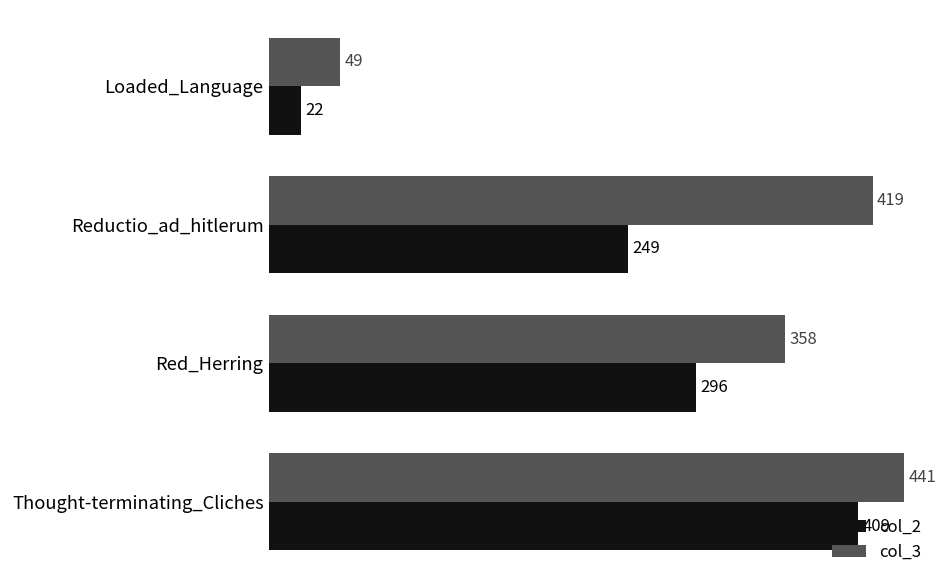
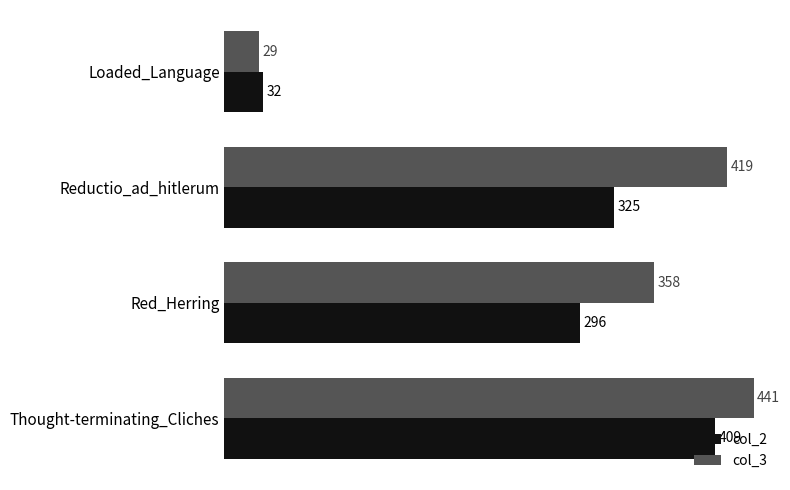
col_3, Loaded_Language: 49 -> 29
col_2, Loaded_Language: 22 -> 32
col_2, Reductio_ad_hitlerum: 249 -> 325
